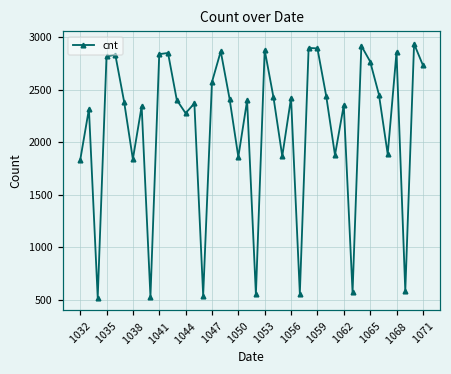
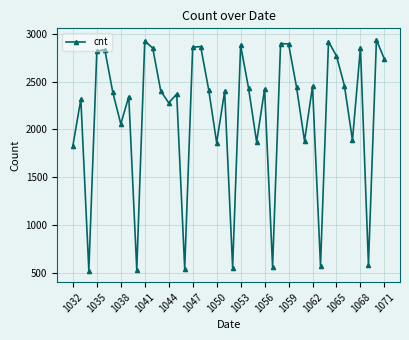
1038: 1800 -> 2100
1041: 2800 -> 2900
1047: 2600 -> 2900
1062: 2400 -> 2500
